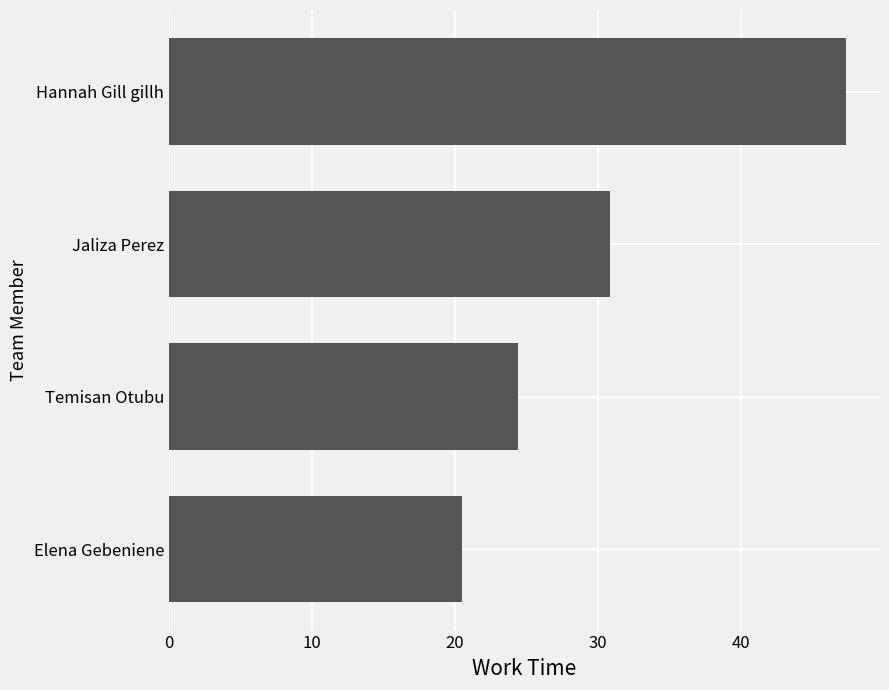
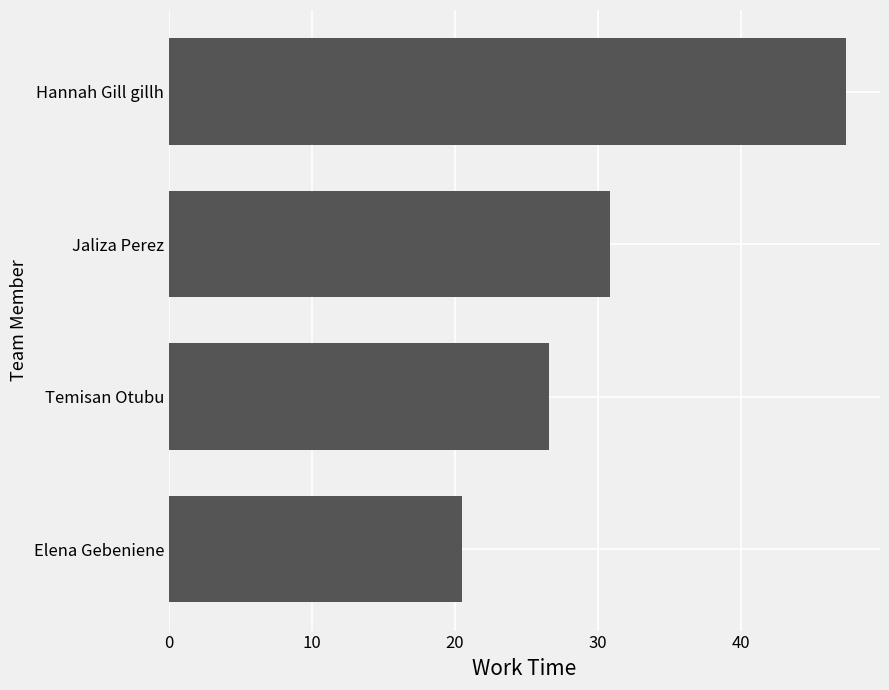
Temisan Otubu: 24.5 -> 26.6
